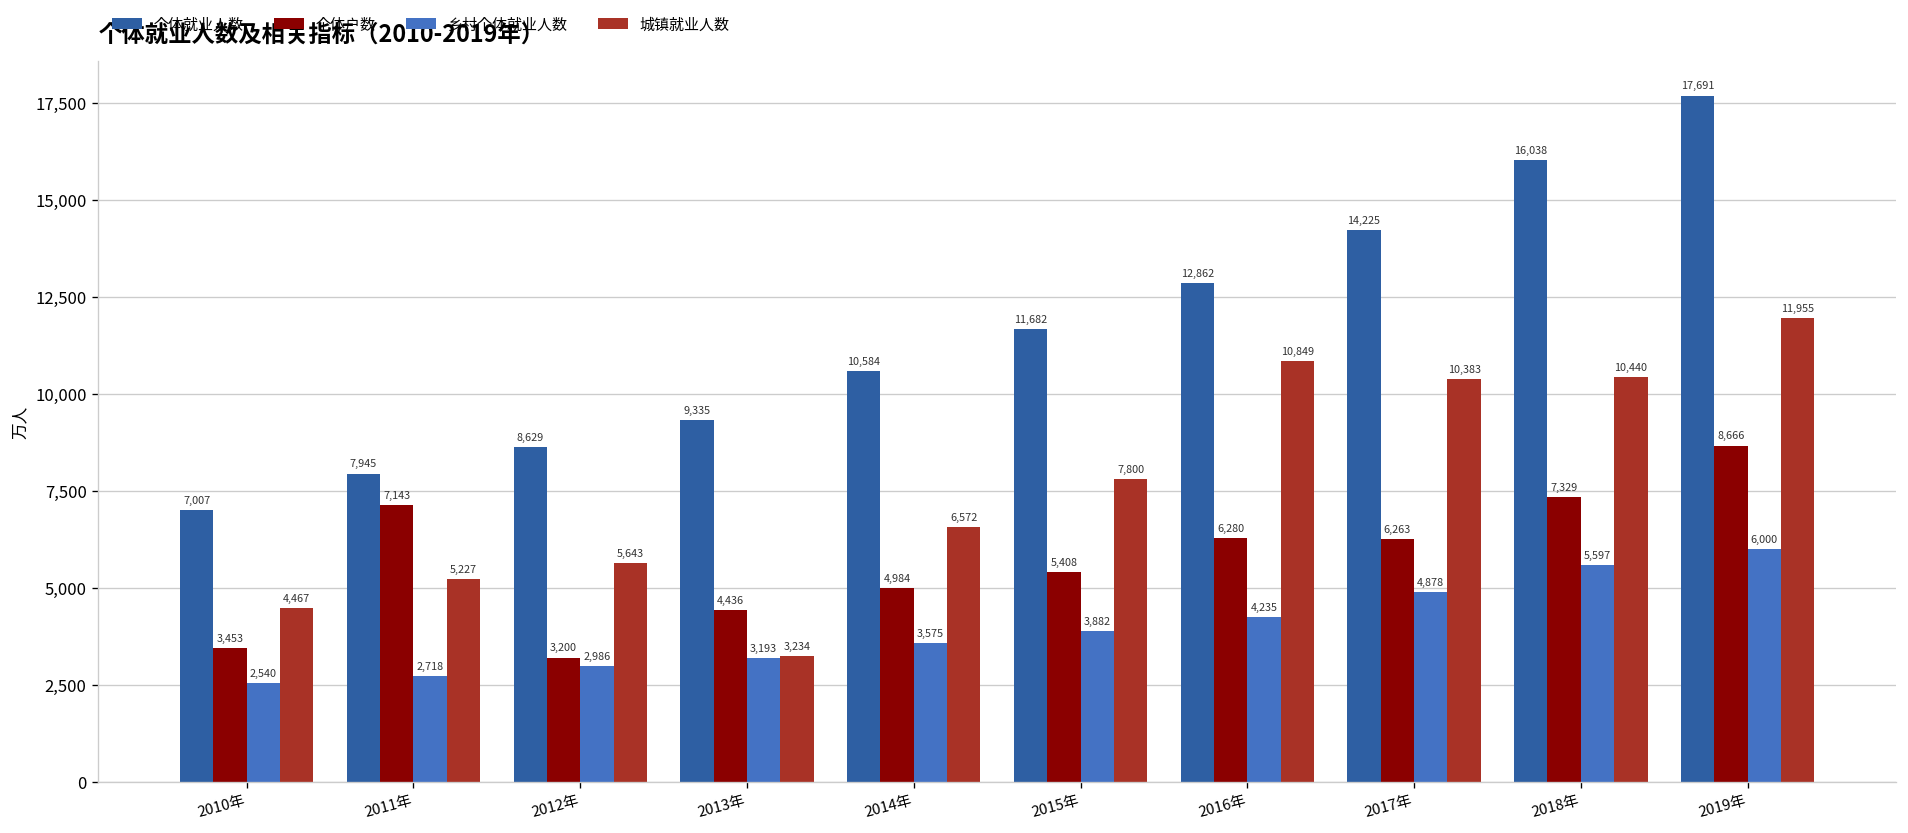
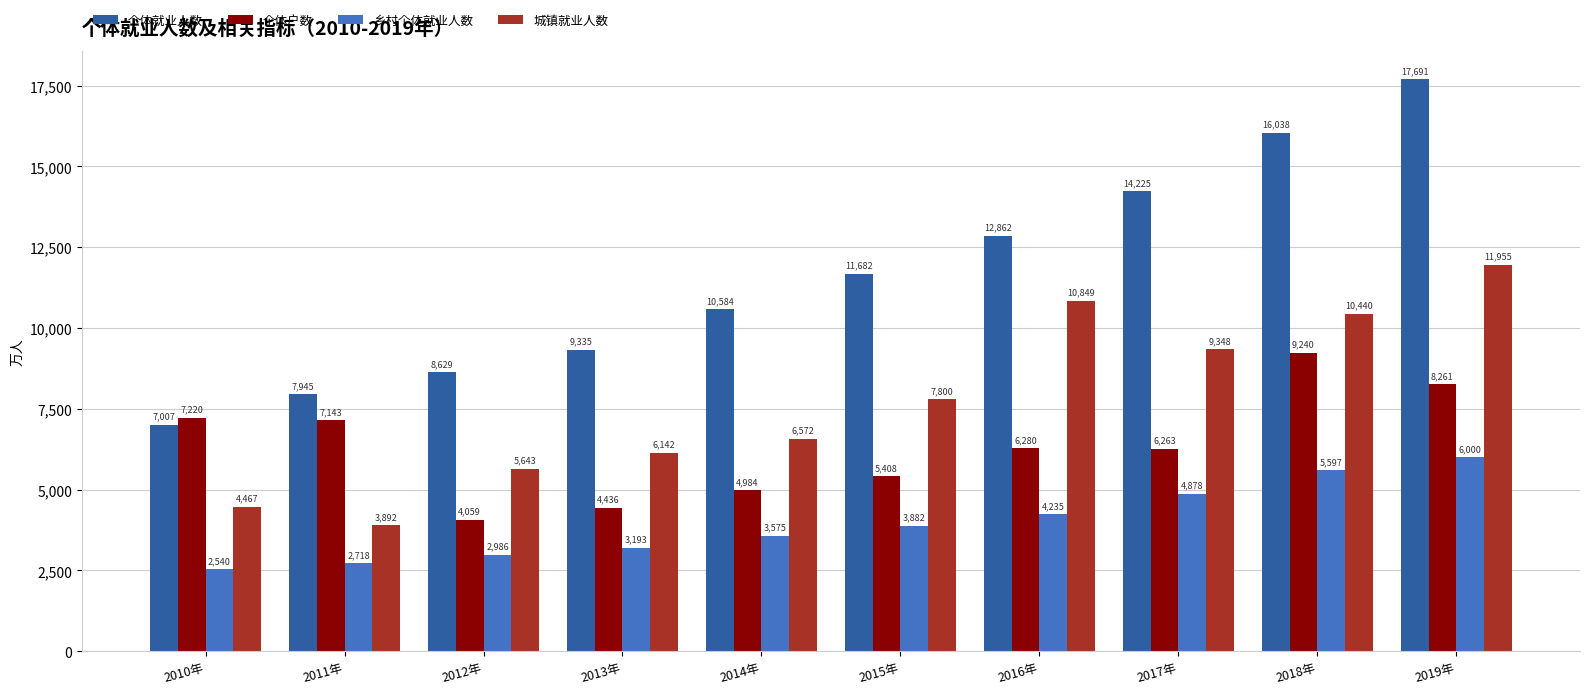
个体户数, 2010年: 3,453 -> 7,220
城镇就业人数, 2011年: 5,227 -> 3,892
个体户数, 2012年: 3,200 -> 4,059
城镇就业人数, 2013年: 3,234 -> 6,142
城镇就业人数, 2017年: 10,383 -> 9,348
个体户数, 2018年: 7,329 -> 9,240
个体户数, 2019年: 8,666 -> 8,261
